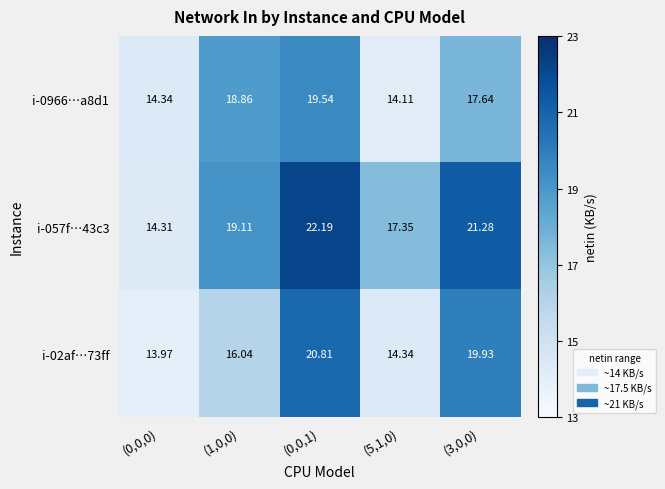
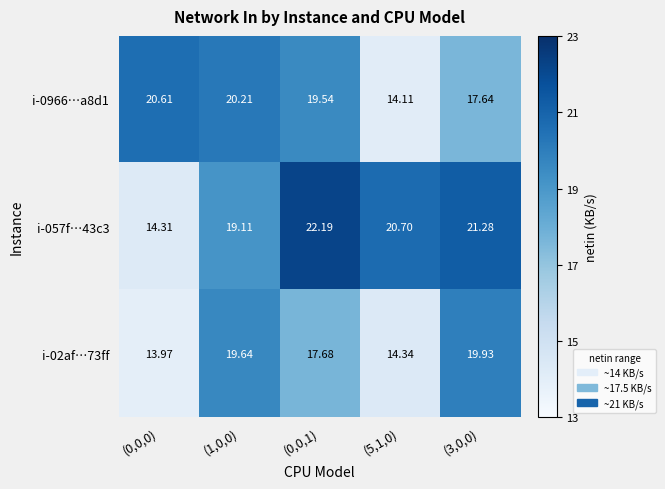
i-0966…a8d1, (0,0,0): 14.34 -> 20.61
i-0966…a8d1, (1,0,0): 18.86 -> 20.21
i-057f…43c3, (5,1,0): 17.35 -> 20.70
i-02af…73ff, (1,0,0): 16.04 -> 19.64
i-02af…73ff, (0,0,1): 20.81 -> 17.68
